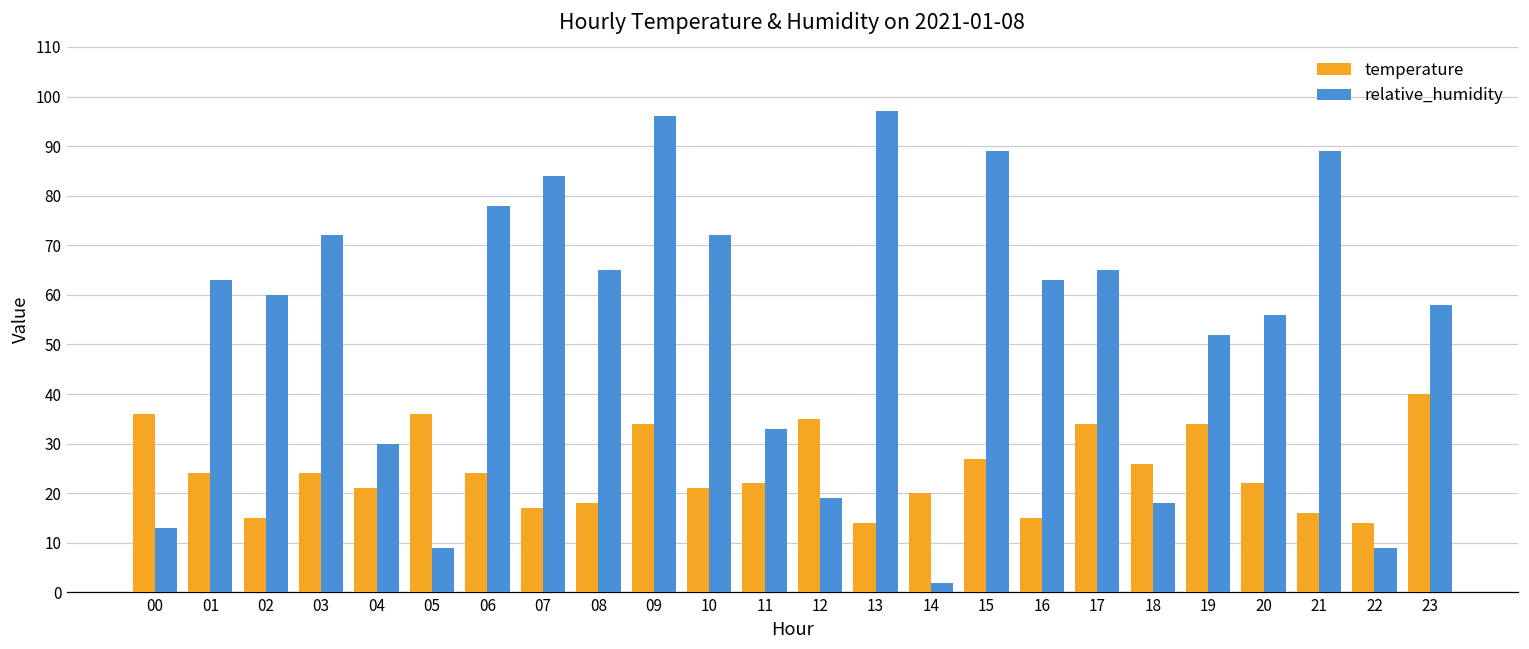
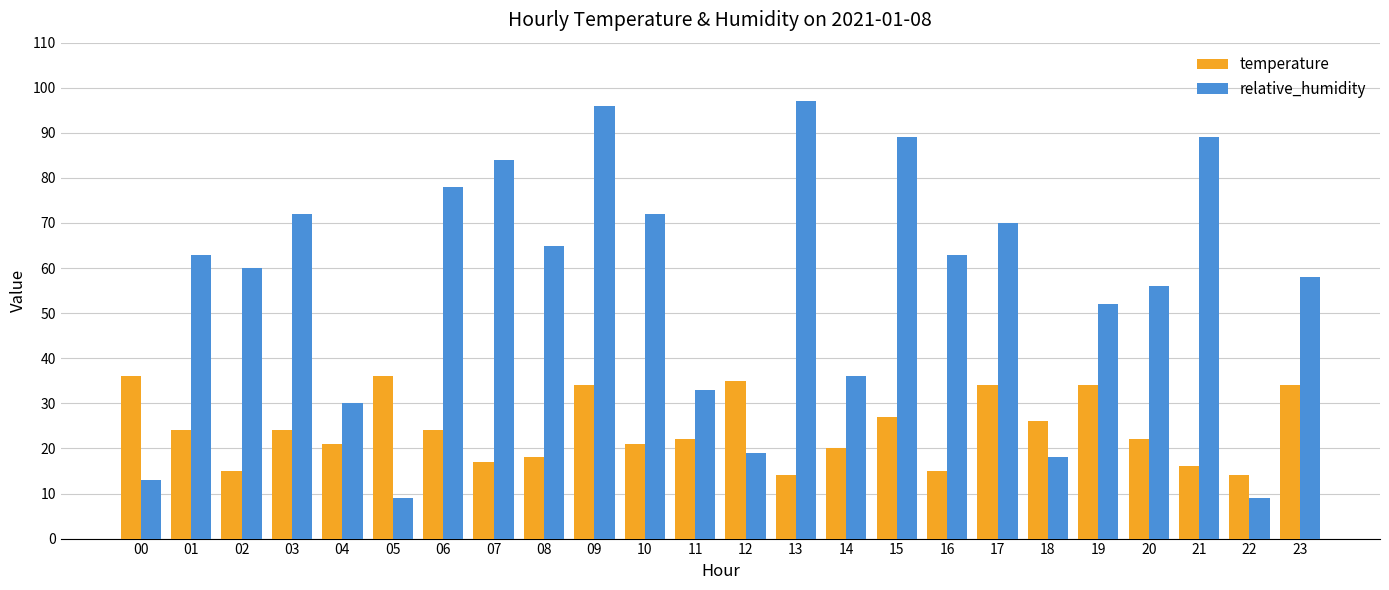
relative_humidity, 14: 2 -> 36
relative_humidity, 17: 65 -> 70
temperature, 23: 40 -> 34
